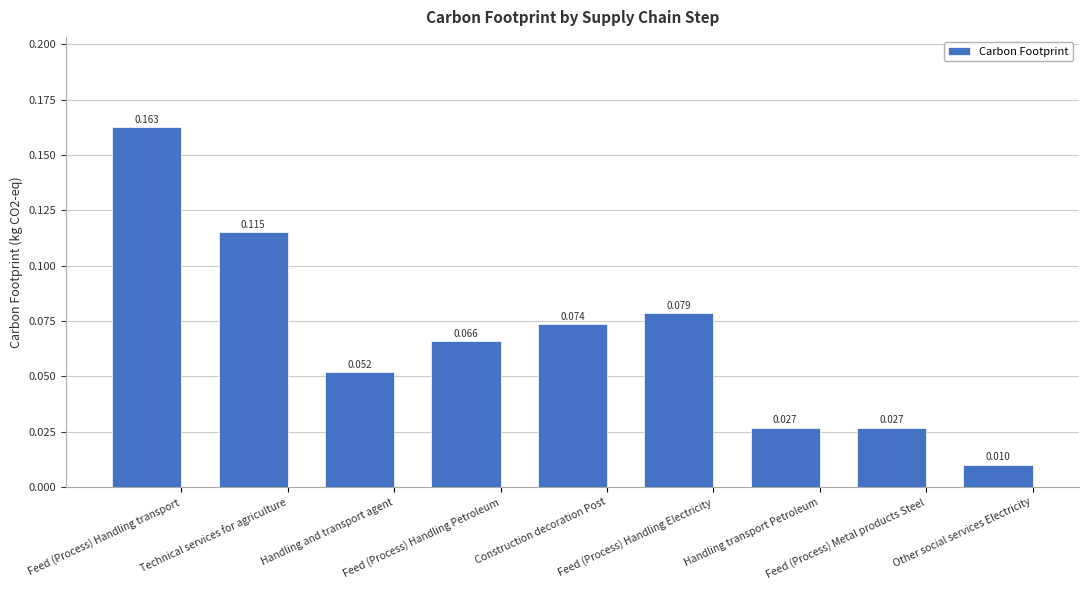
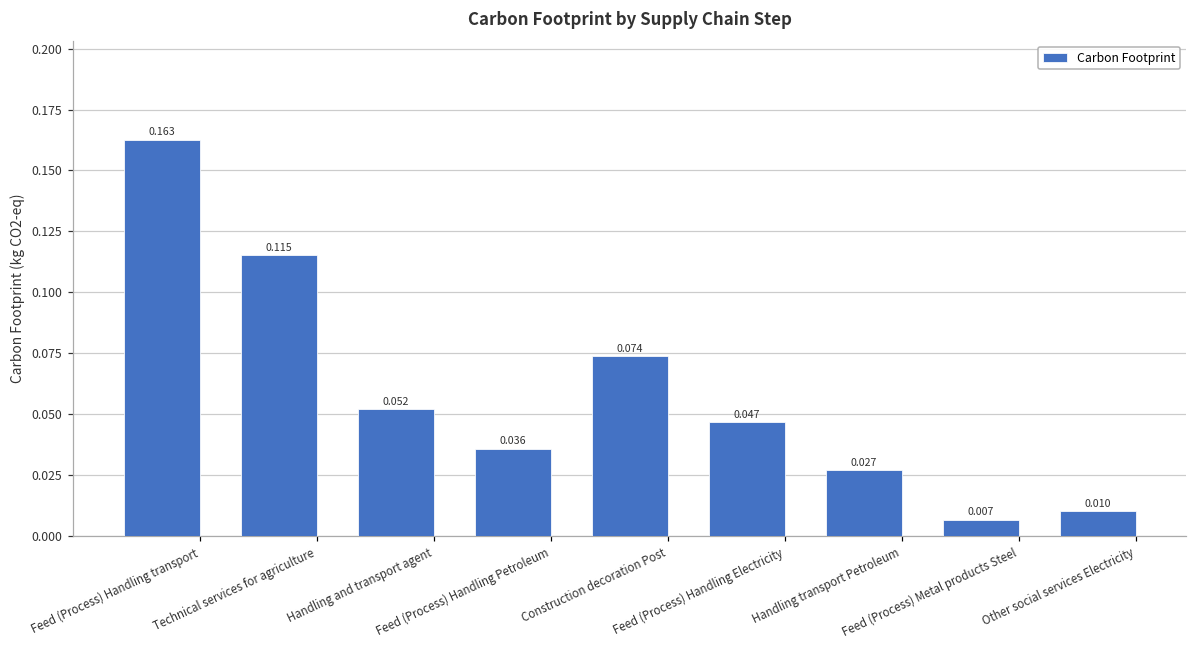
Feed (Process) Handling Petroleum: 0.066 -> 0.036
Feed (Process) Handling Electricity: 0.079 -> 0.047
Feed (Process) Metal products Steel: 0.027 -> 0.007
